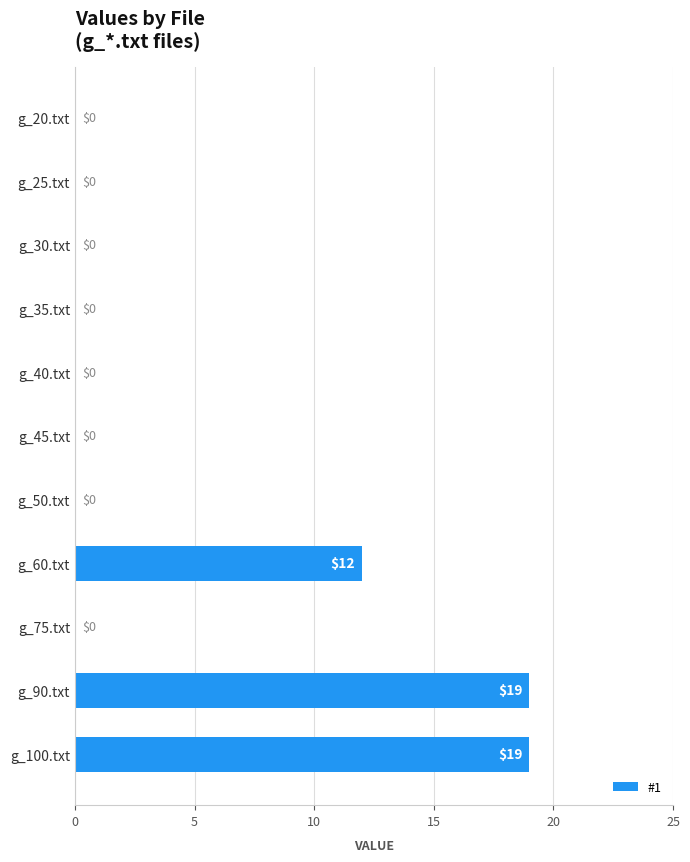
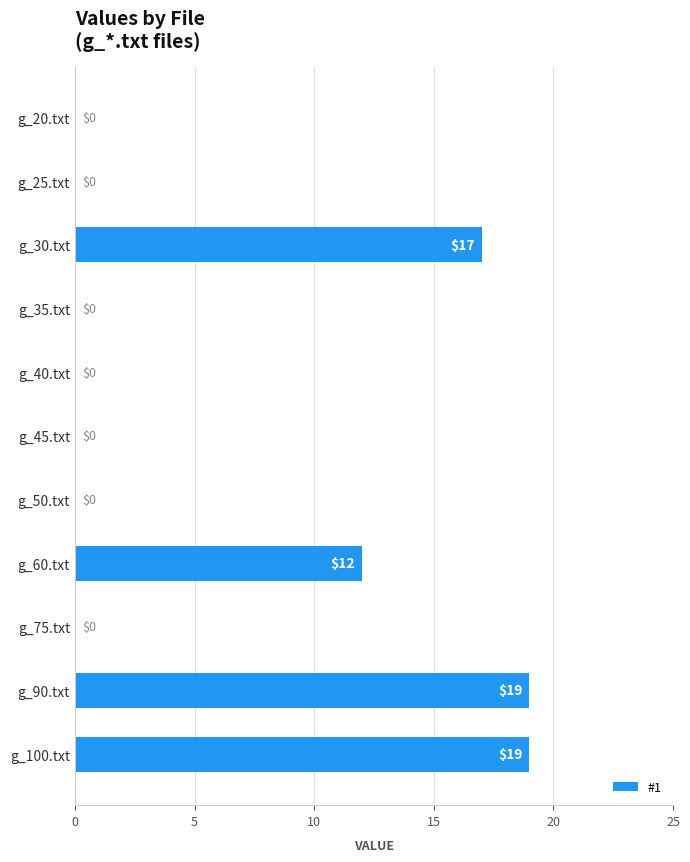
g_30.txt: $0 -> $17
